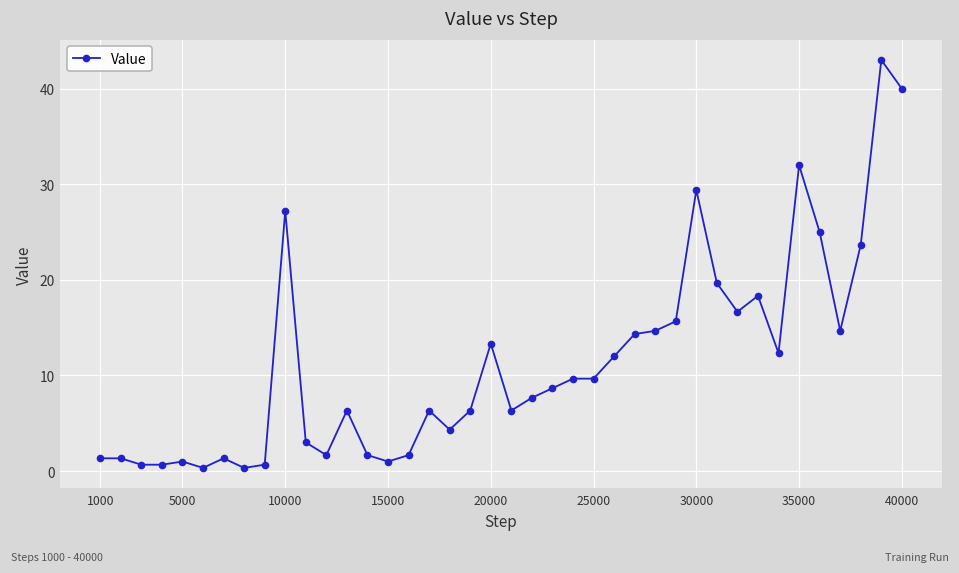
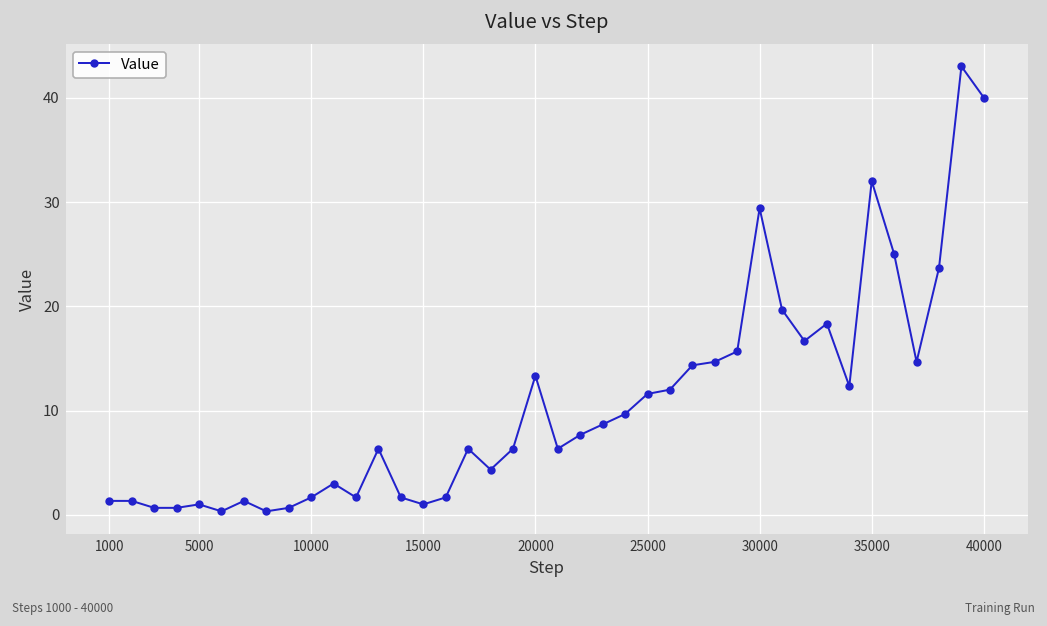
10000: 27 -> 2
25000: 10 -> 12
